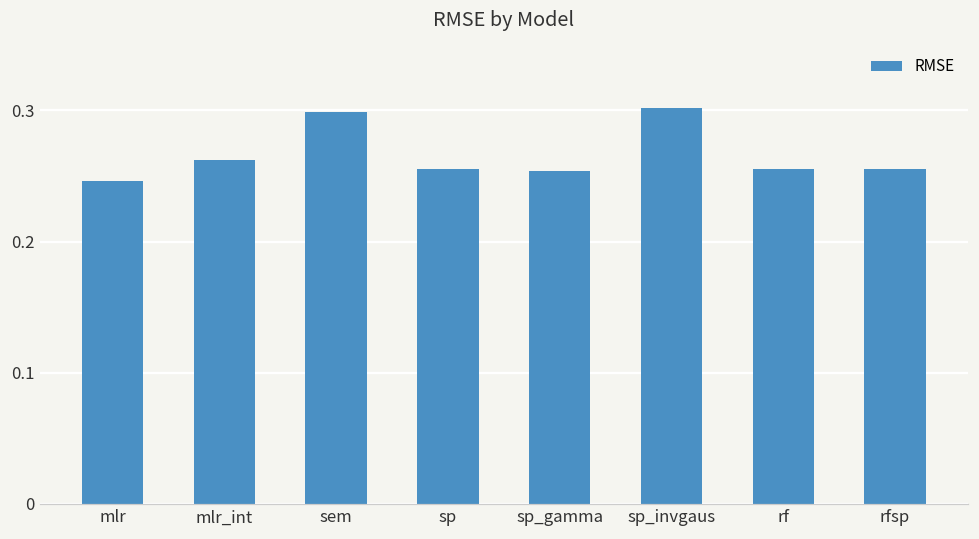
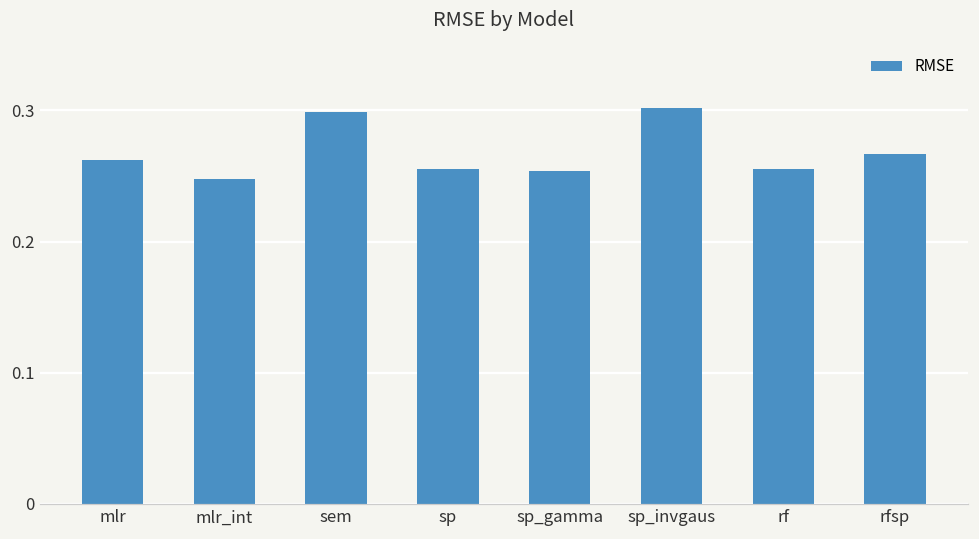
mlr: 0.246 -> 0.262
mlr_int: 0.262 -> 0.248
rfsp: 0.255 -> 0.267
